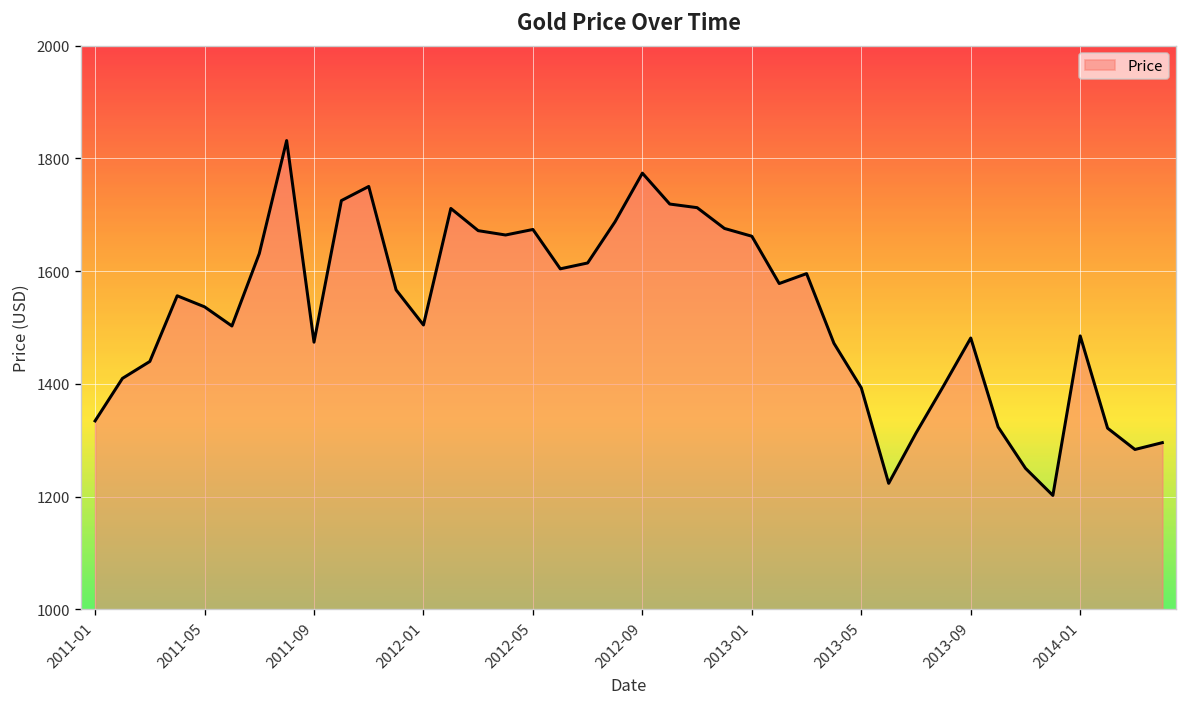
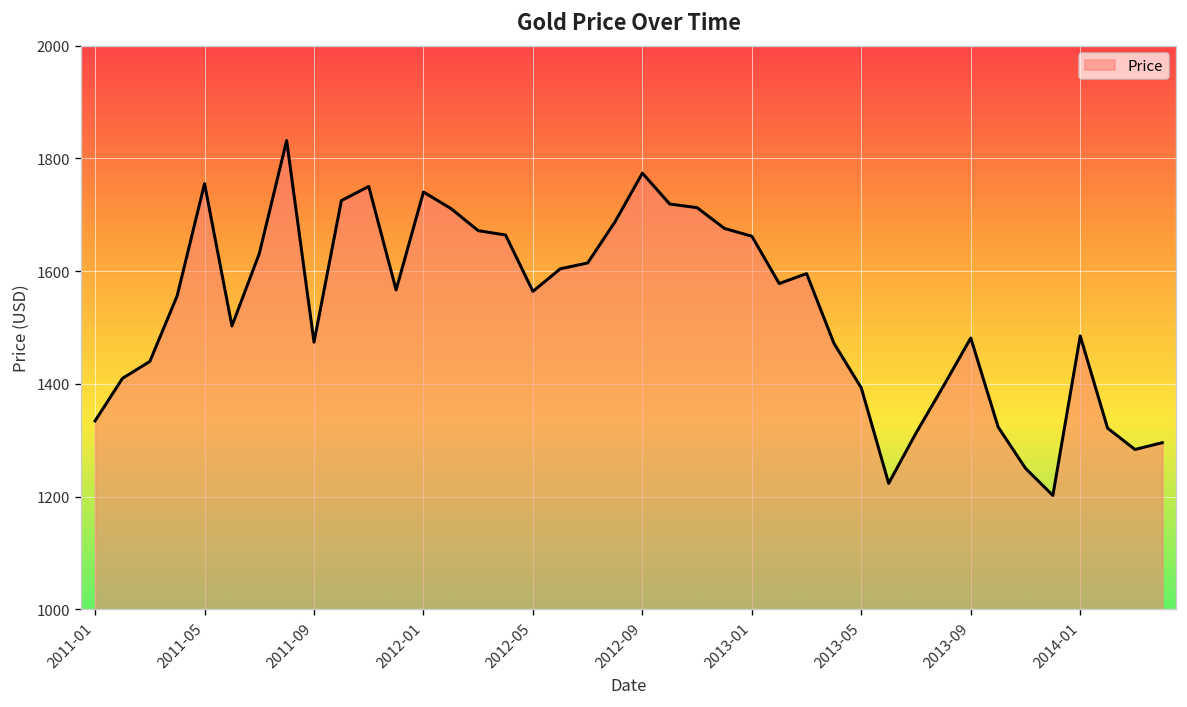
2011-05: 1540 -> 1760
2012-01: 1500 -> 1740
2012-05: 1670 -> 1560
